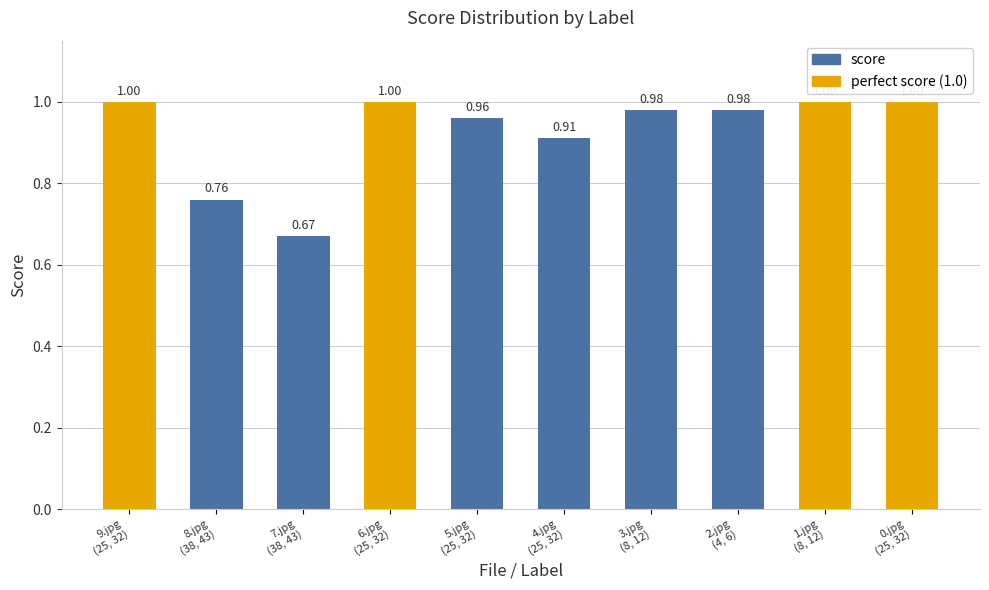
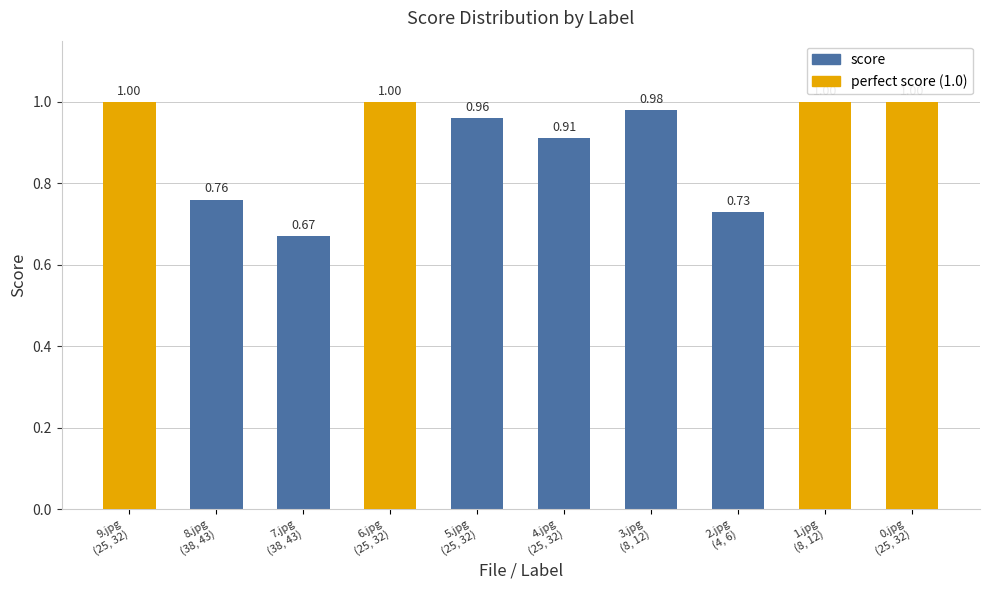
score, 2.jpg (4, 6): 0.98 -> 0.73
